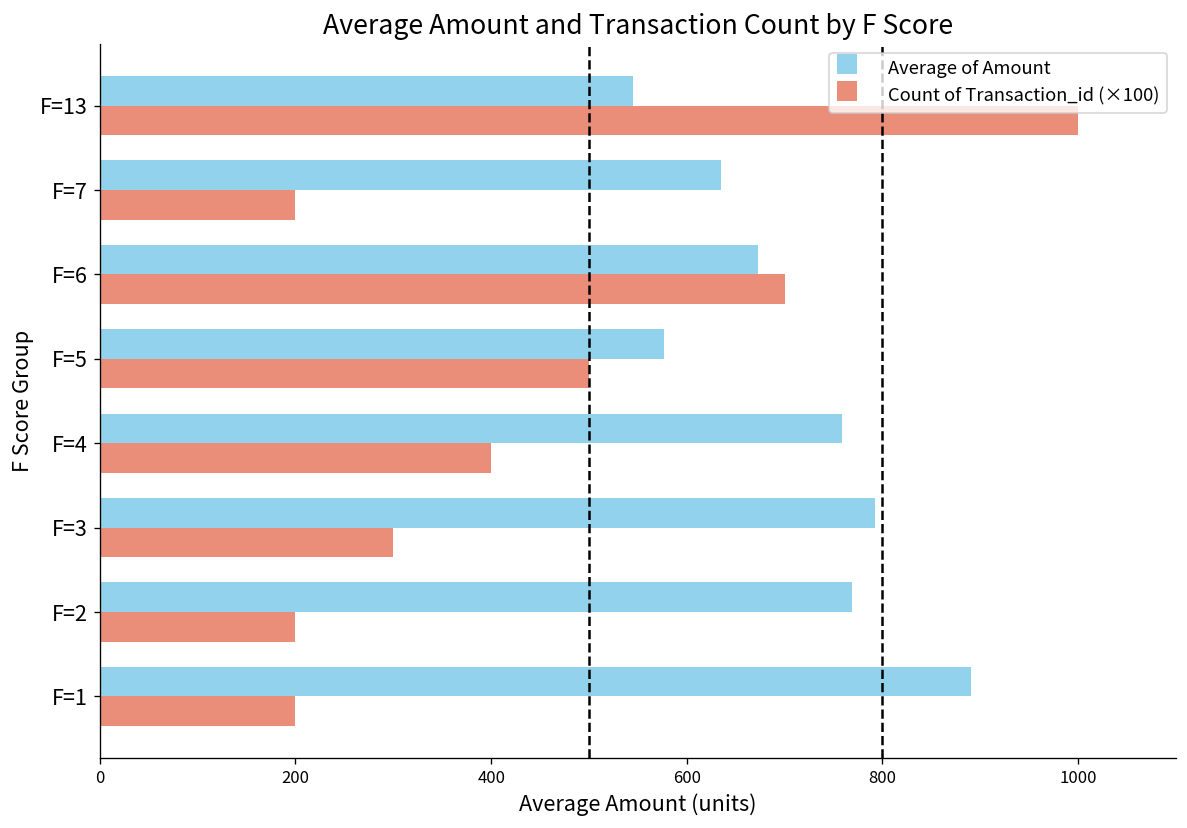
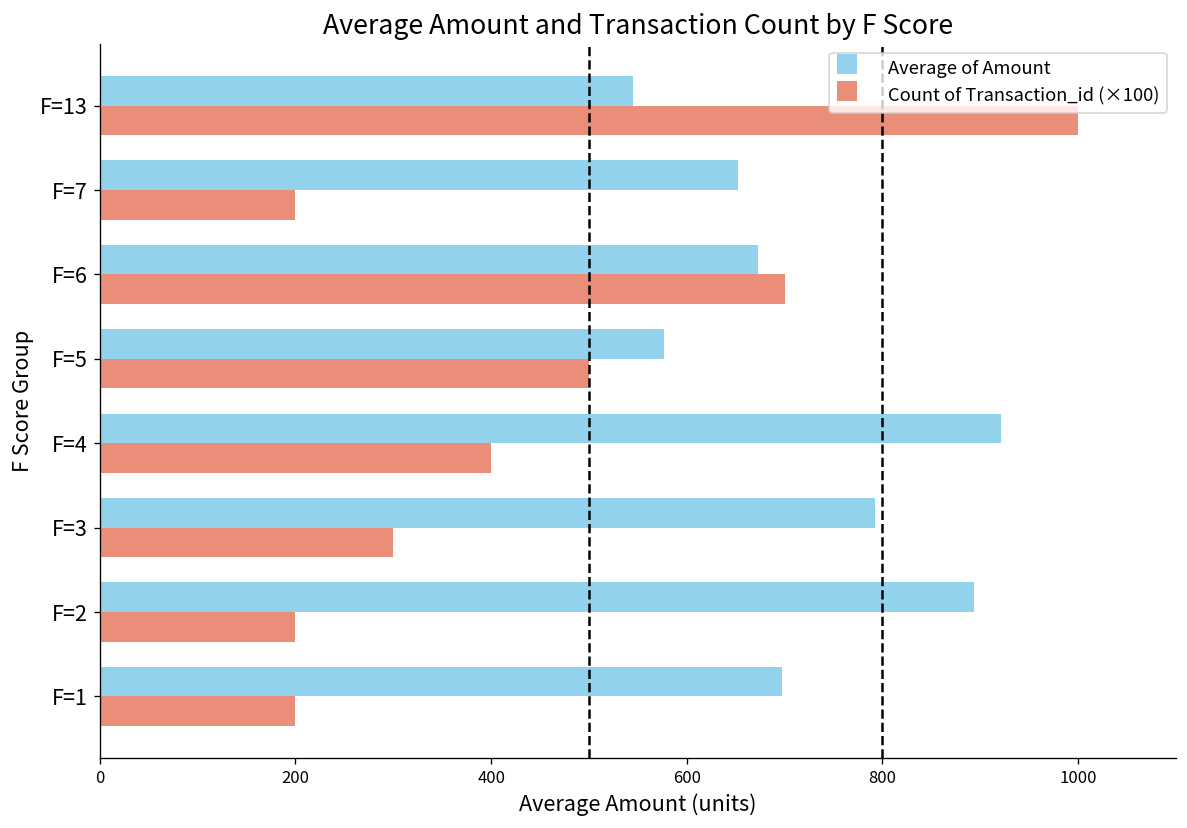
Average of Amount, F=7: 640 -> 650
Average of Amount, F=4: 760 -> 920
Average of Amount, F=2: 770 -> 890
Average of Amount, F=1: 890 -> 700
